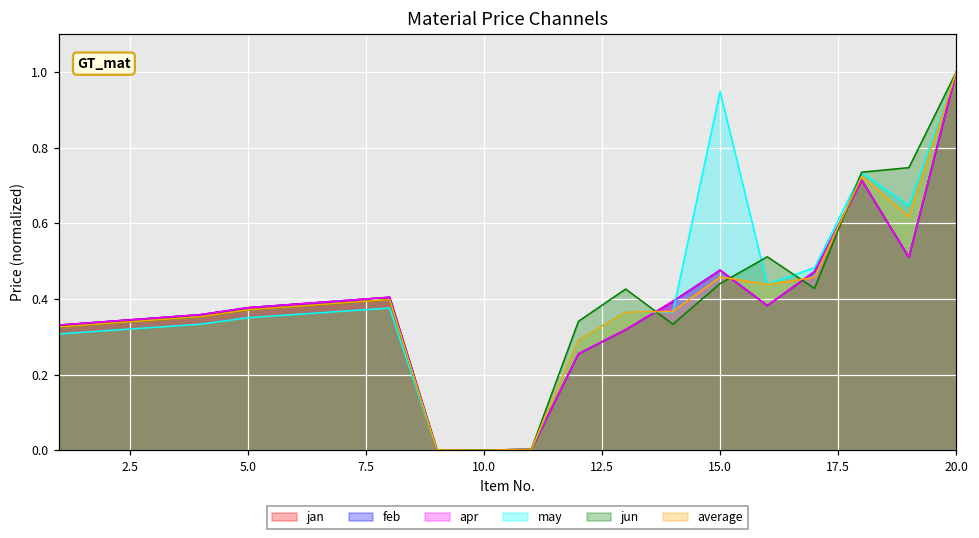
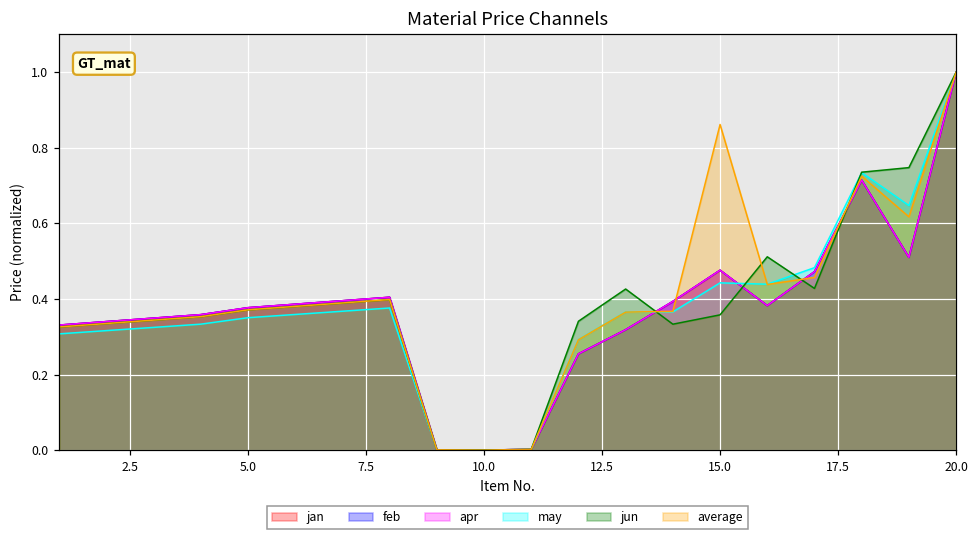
may, 15.0: 0.95 -> 0.44
jun, 15.0: 0.44 -> 0.36
average, 15.0: 0.46 -> 0.86
